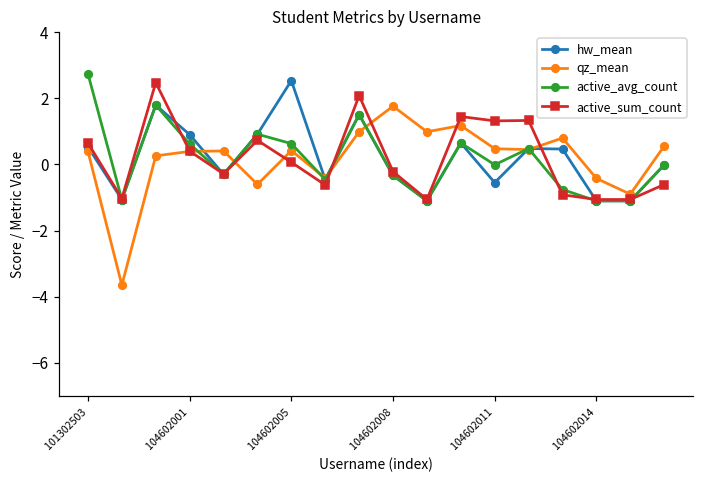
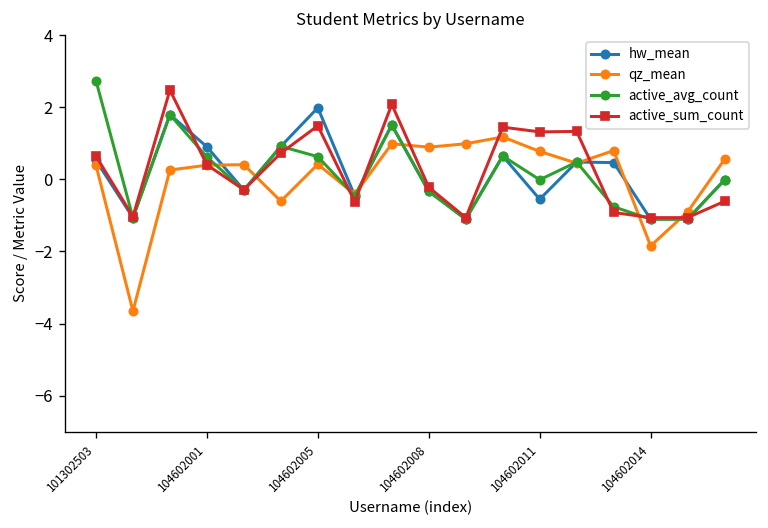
hw_mean, 104602005: 2.5 -> 2.0
active_sum_count, 104602005: 0.1 -> 1.5
qz_mean, 104602008: 1.8 -> 0.9
qz_mean, 104602011: 0.5 -> 0.8
qz_mean, 104602014: -0.4 -> -1.8
